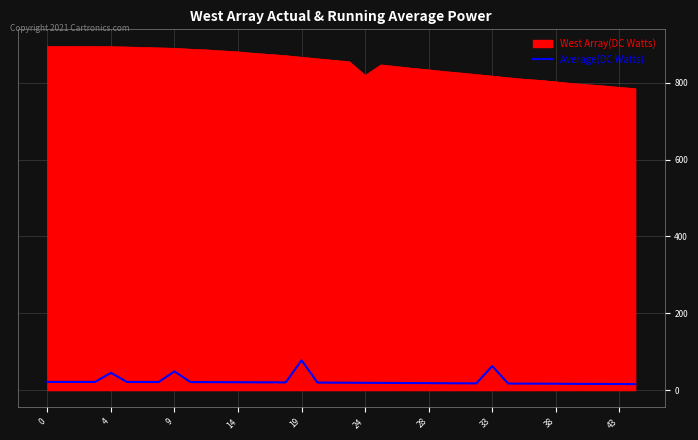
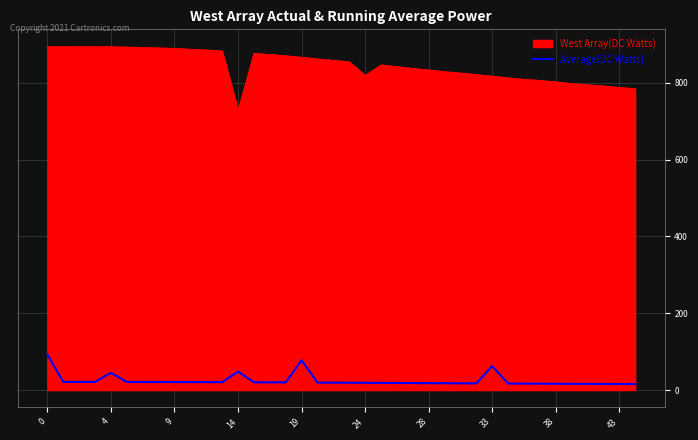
Average(DC Watts), 0: 20 -> 90
Average(DC Watts), 9: 50 -> 20
West Array(DC Watts), 14: 880 -> 730
Average(DC Watts), 14: 20 -> 50
